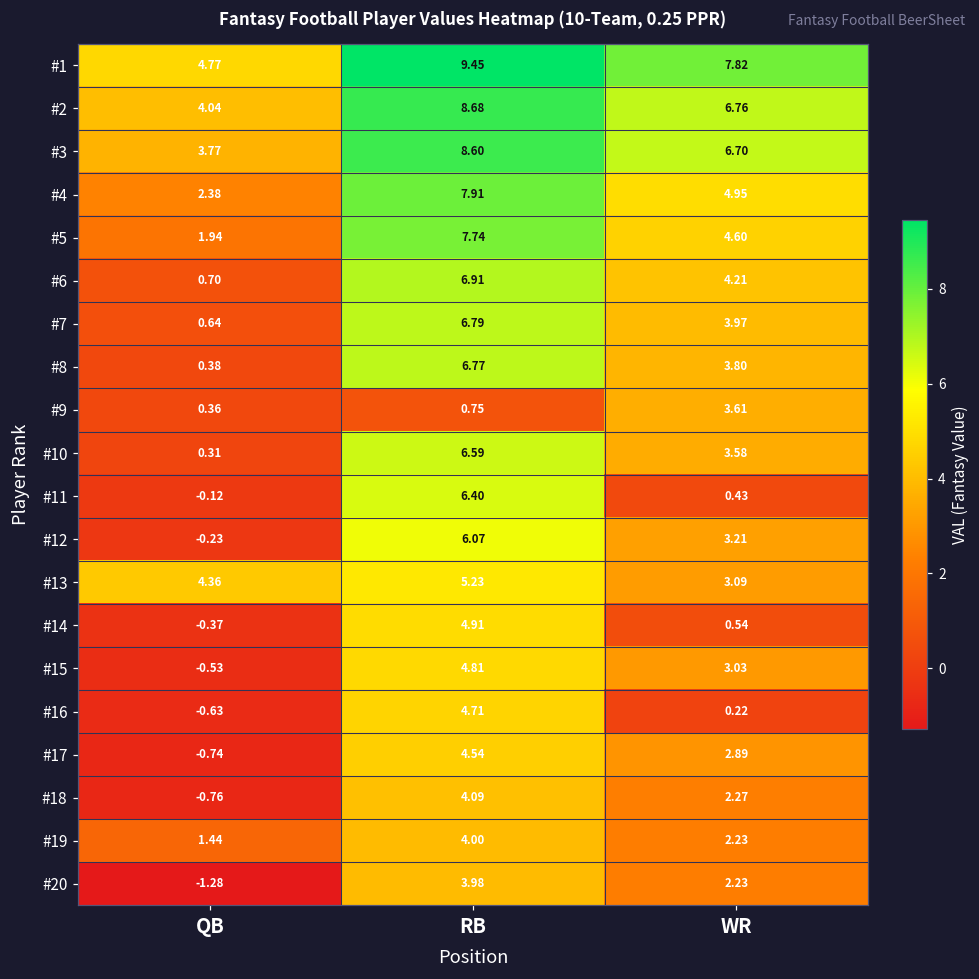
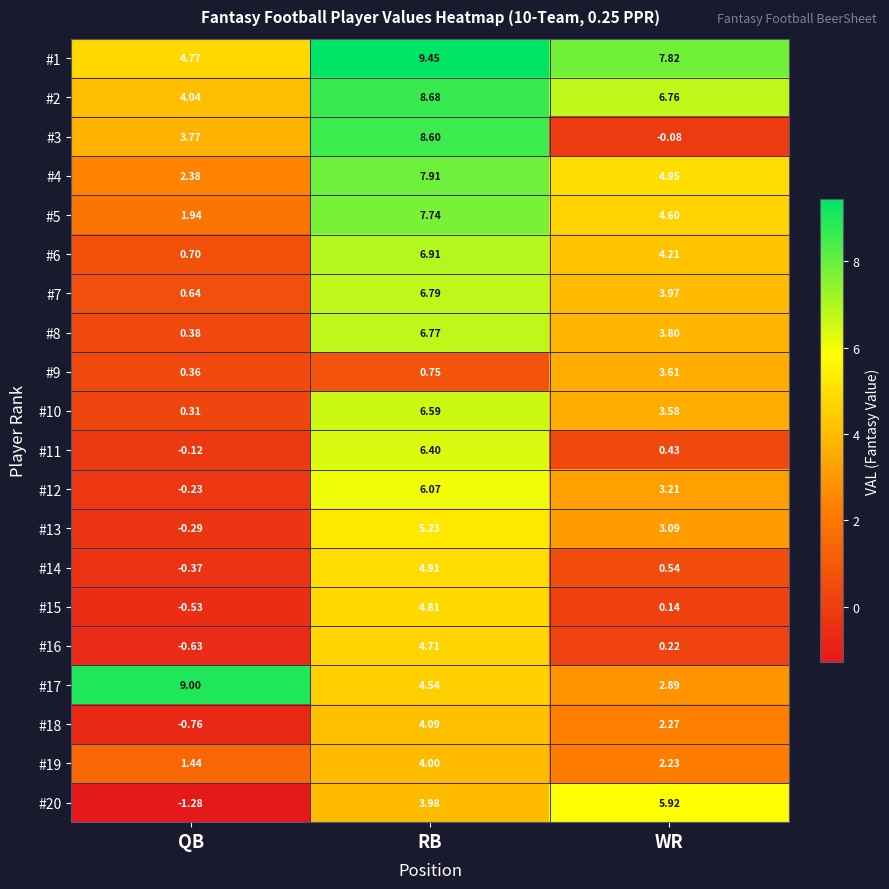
#3, WR: 6.70 -> -0.08
#13, QB: 4.36 -> -0.29
#15, WR: 3.03 -> 0.14
#17, QB: -0.74 -> 9.00
#20, WR: 2.23 -> 5.92
